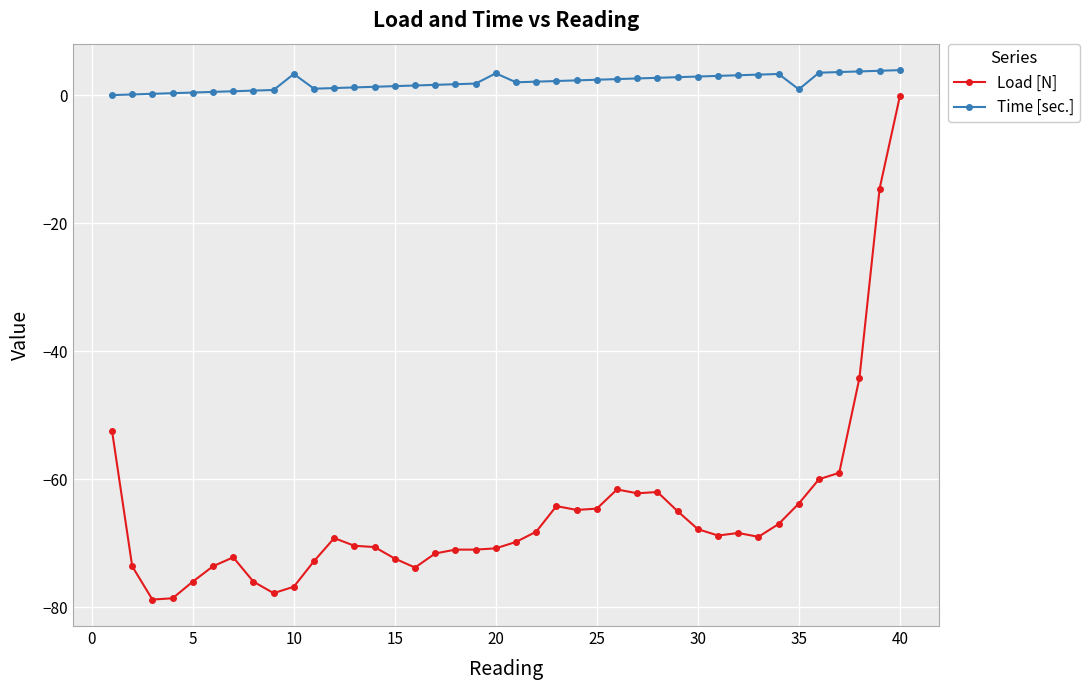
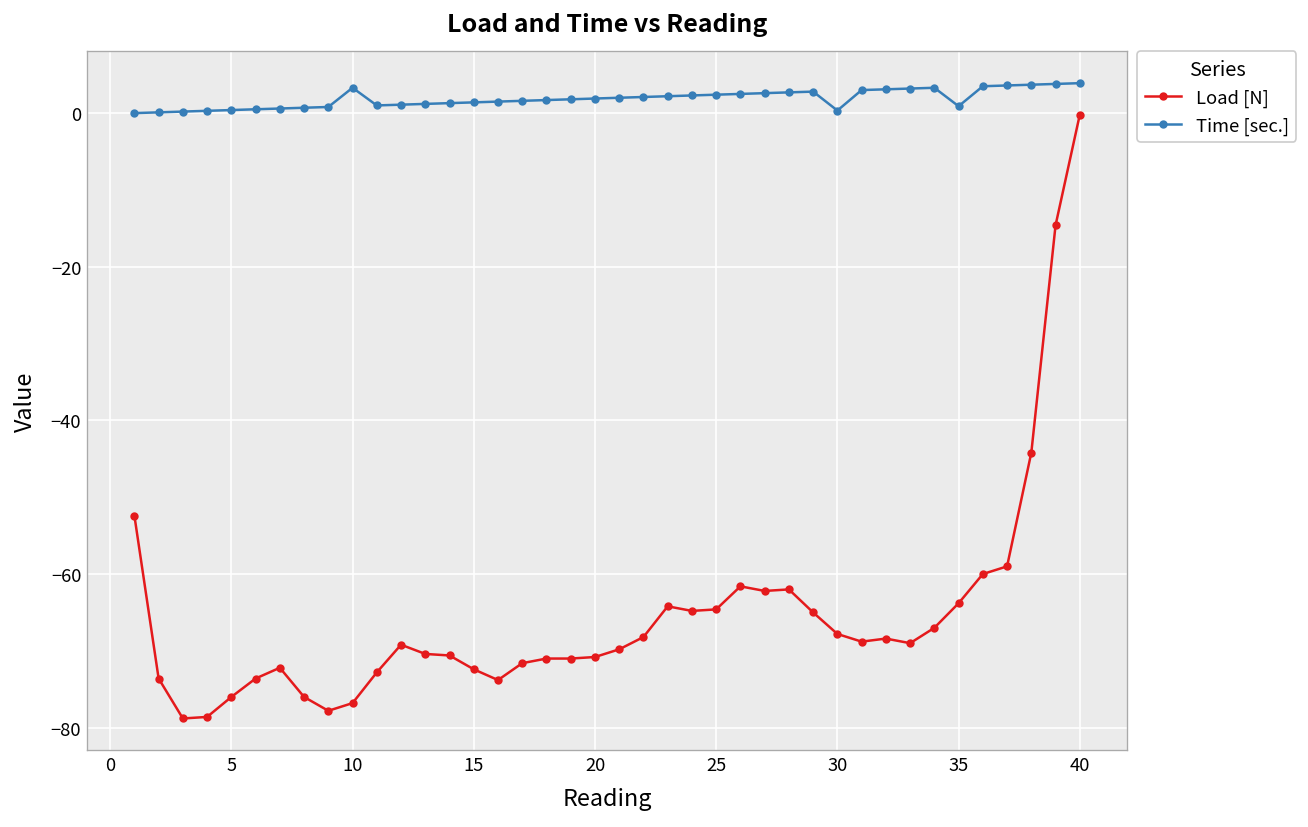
Time [sec.], 20: 3 -> 2
Time [sec.], 30: 3 -> 0
